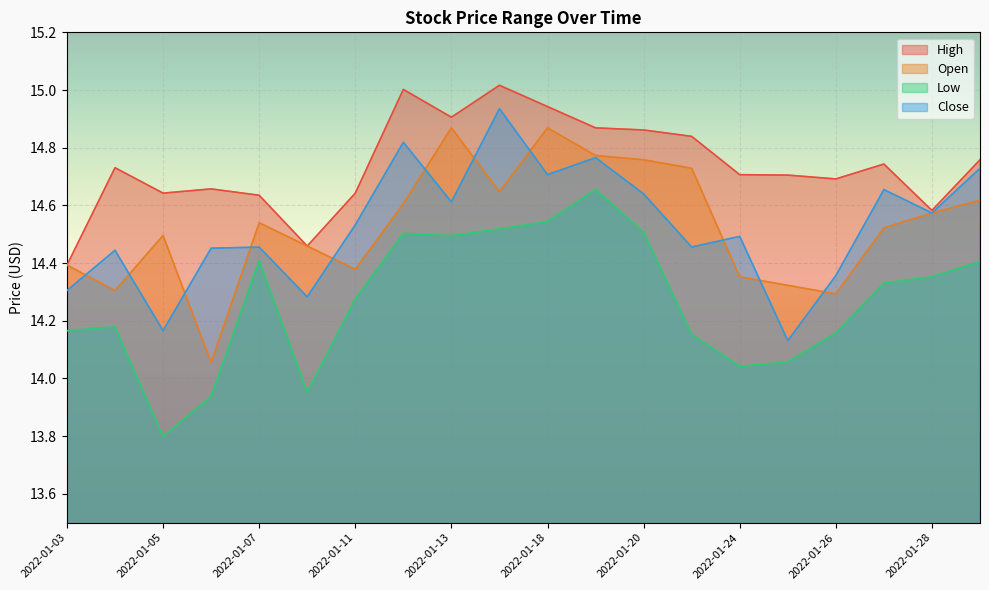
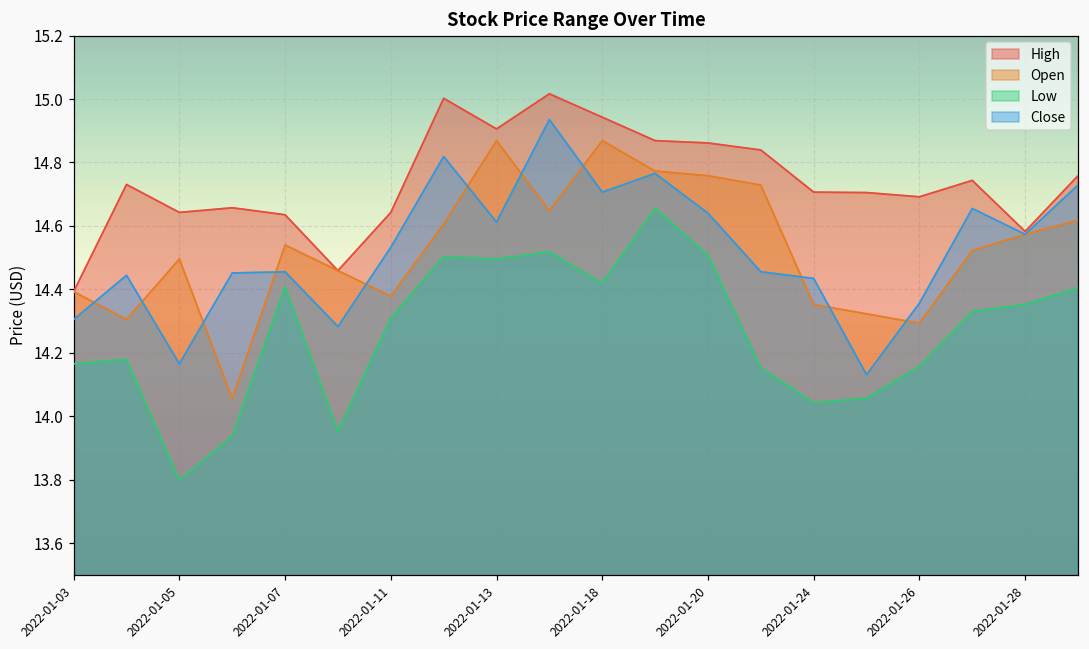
Low, 2022-01-11: 14.28 -> 14.31
Low, 2022-01-18: 14.54 -> 14.42
Close, 2022-01-24: 14.49 -> 14.43
